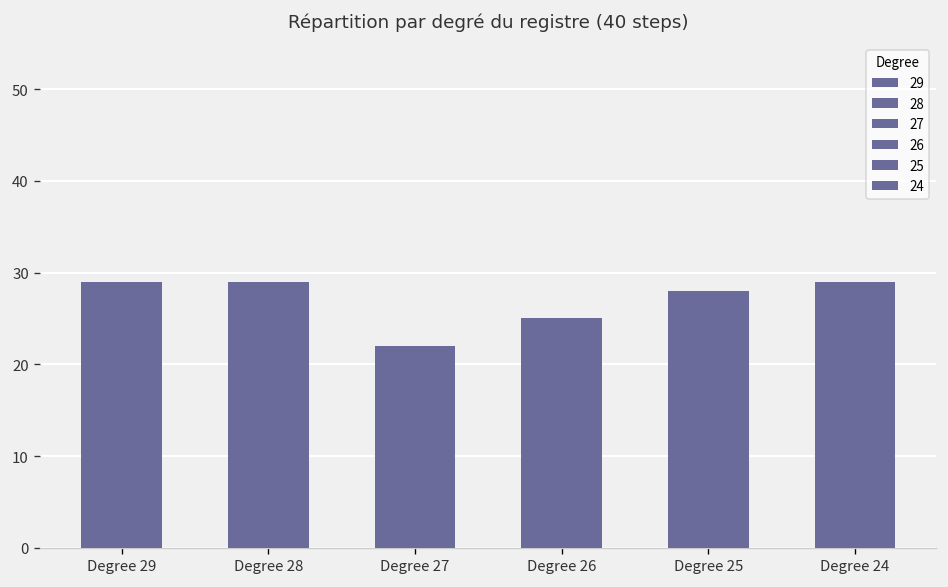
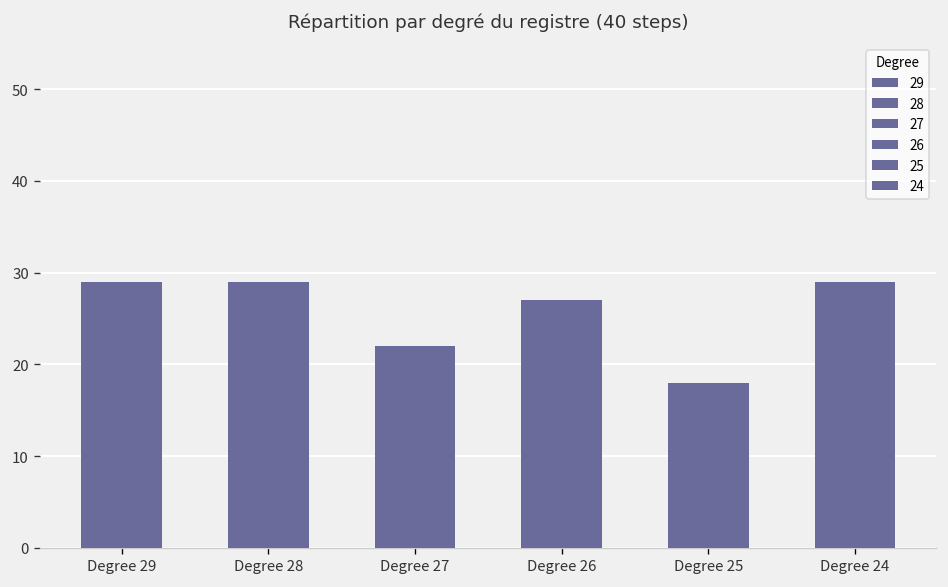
Degree 26: 25 -> 27
Degree 25: 28 -> 18
